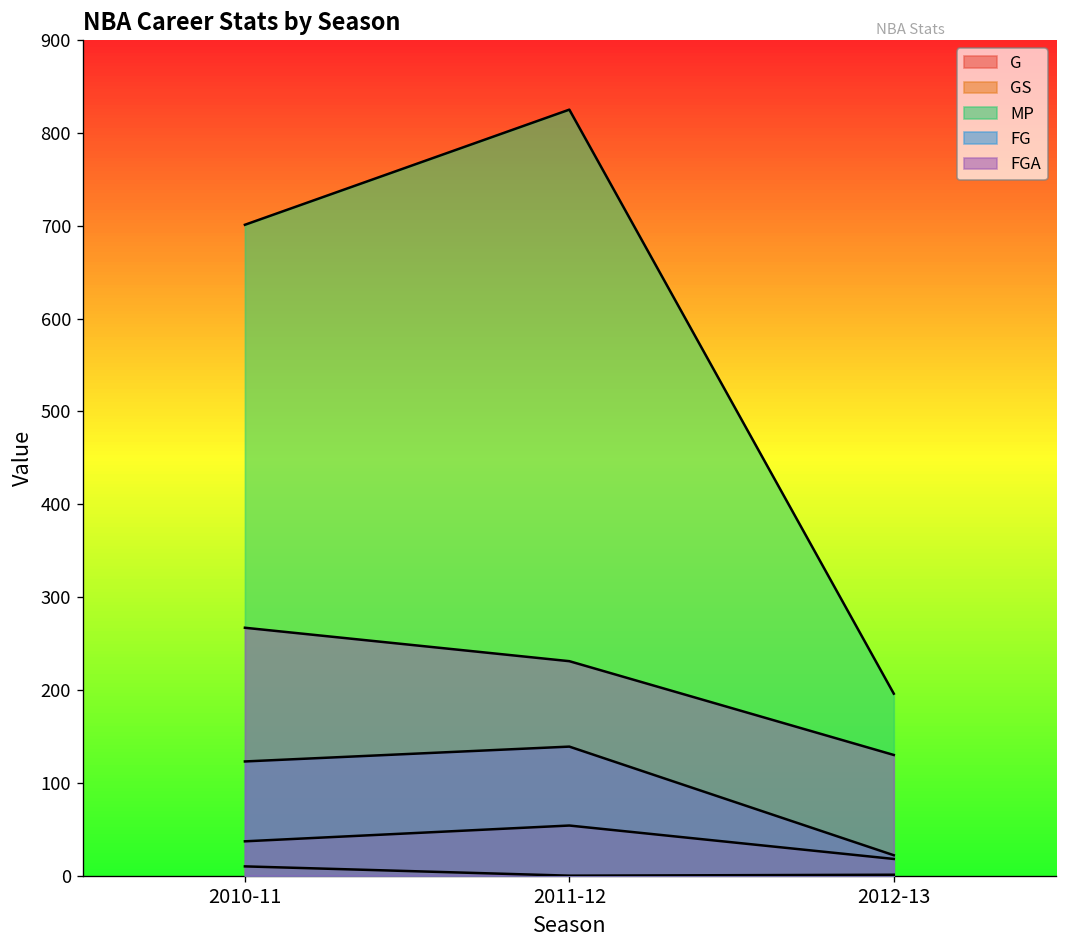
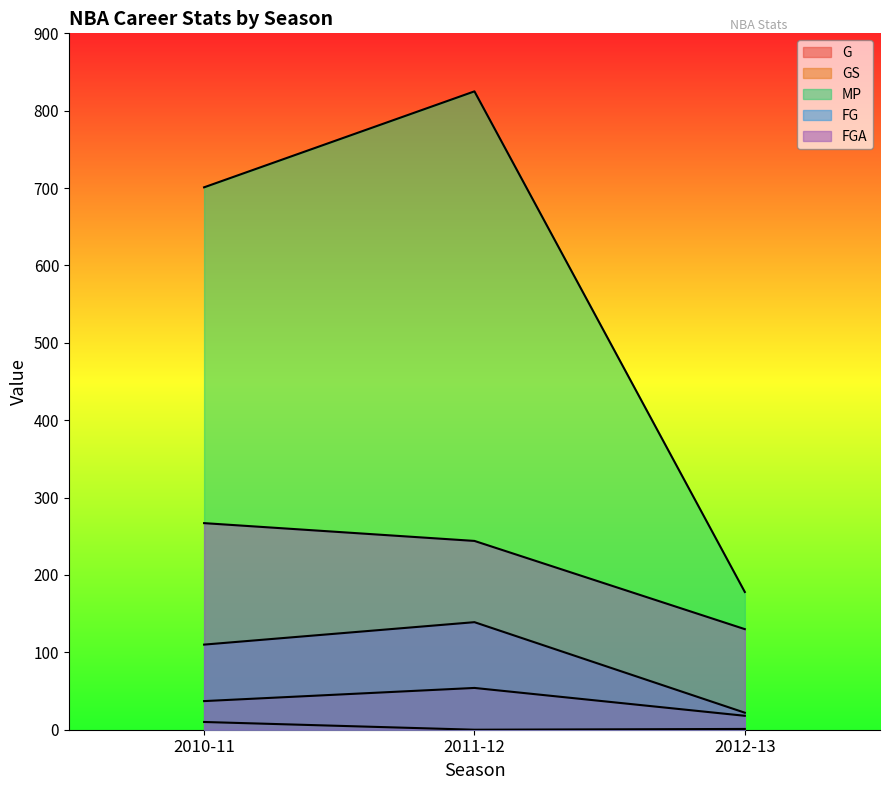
FG, 2010-11: 120 -> 110
FGA, 2011-12: 230 -> 240
MP, 2012-13: 200 -> 180
